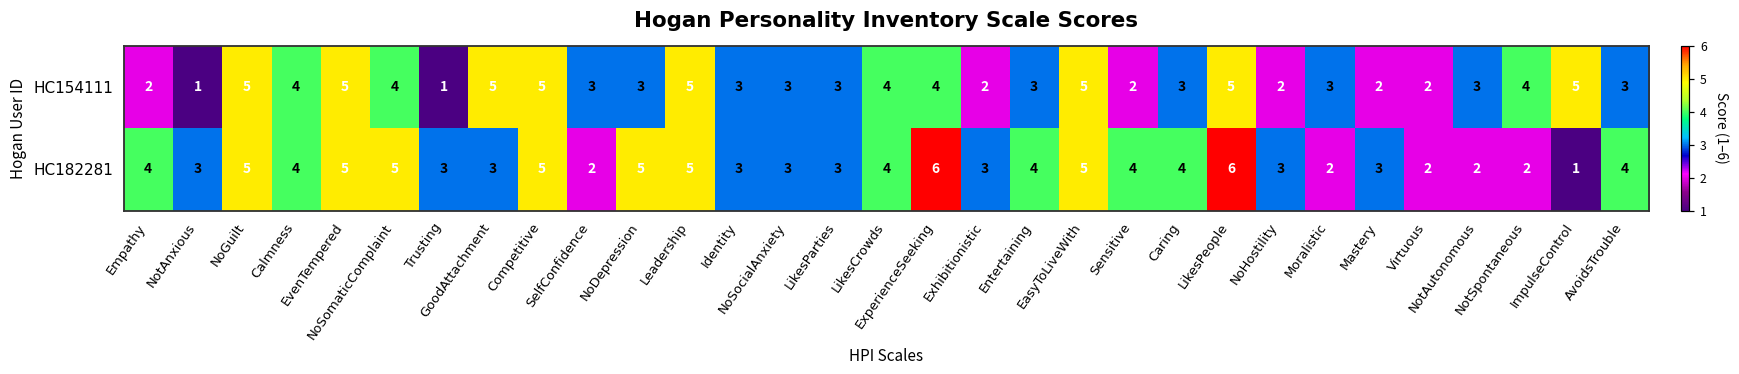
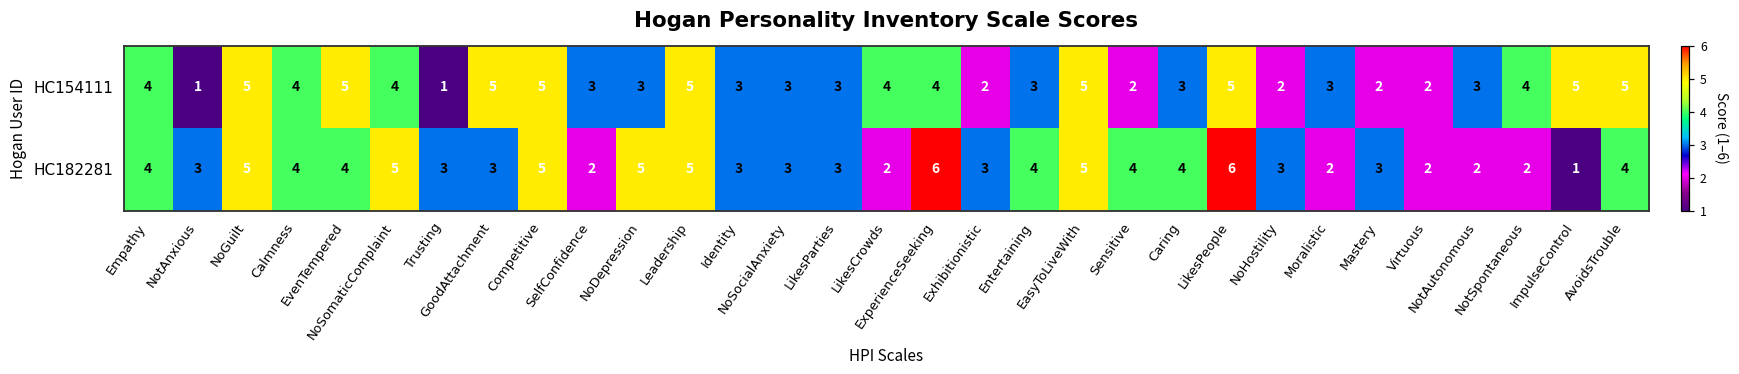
HC154111, Empathy: 2 -> 4
HC154111, AvoidsTrouble: 3 -> 5
HC182281, EvenTempered: 5 -> 4
HC182281, LikesCrowds: 4 -> 2
